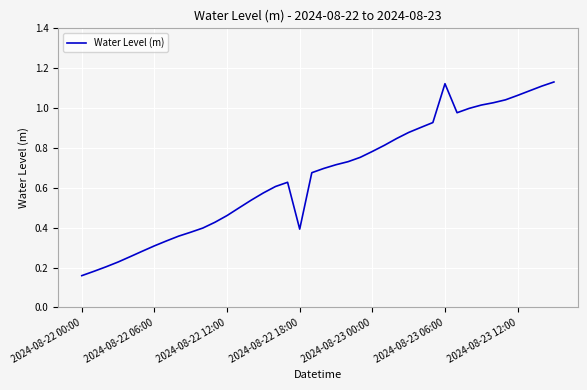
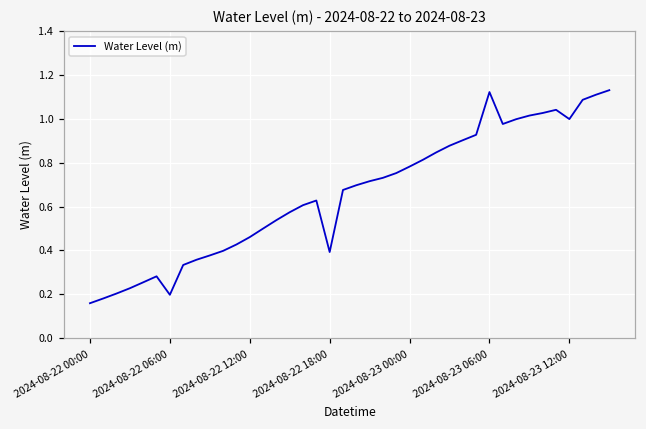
2024-08-22 06:00: 0.31 -> 0.20
2024-08-23 12:00: 1.06 -> 1.00
